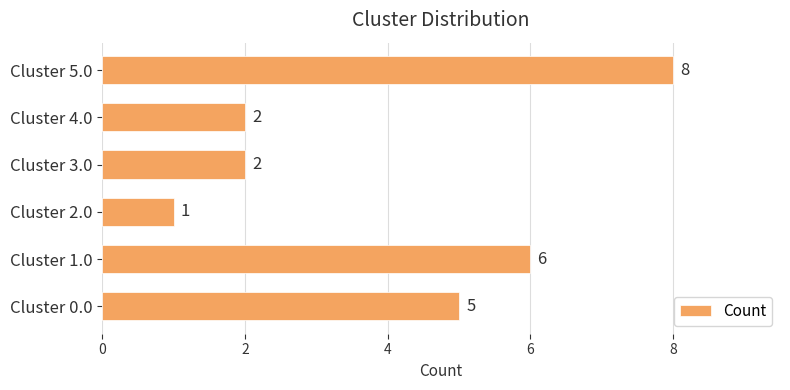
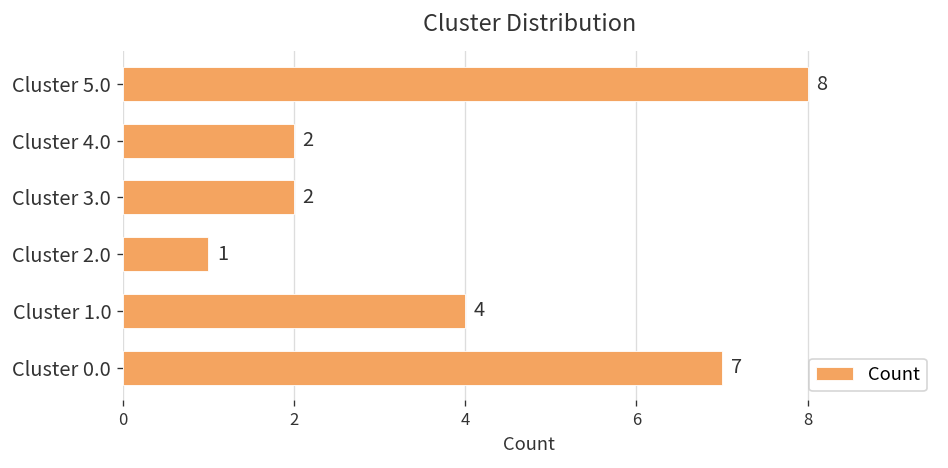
Cluster 1.0: 6 -> 4
Cluster 0.0: 5 -> 7
